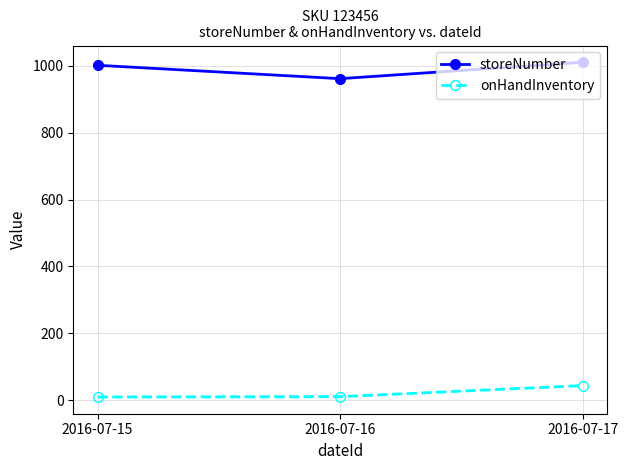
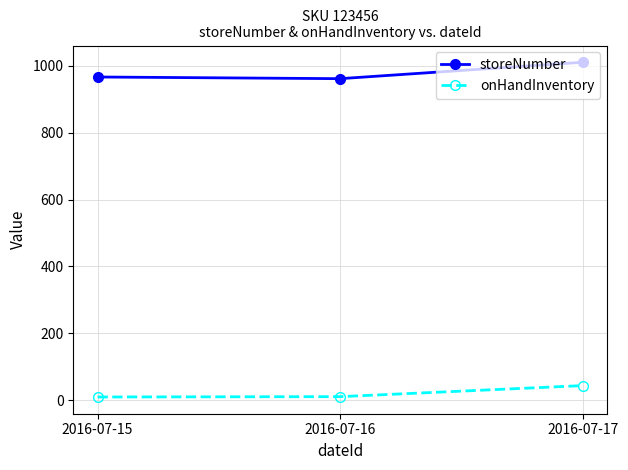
storeNumber, 2016-07-15: 1000 -> 970
